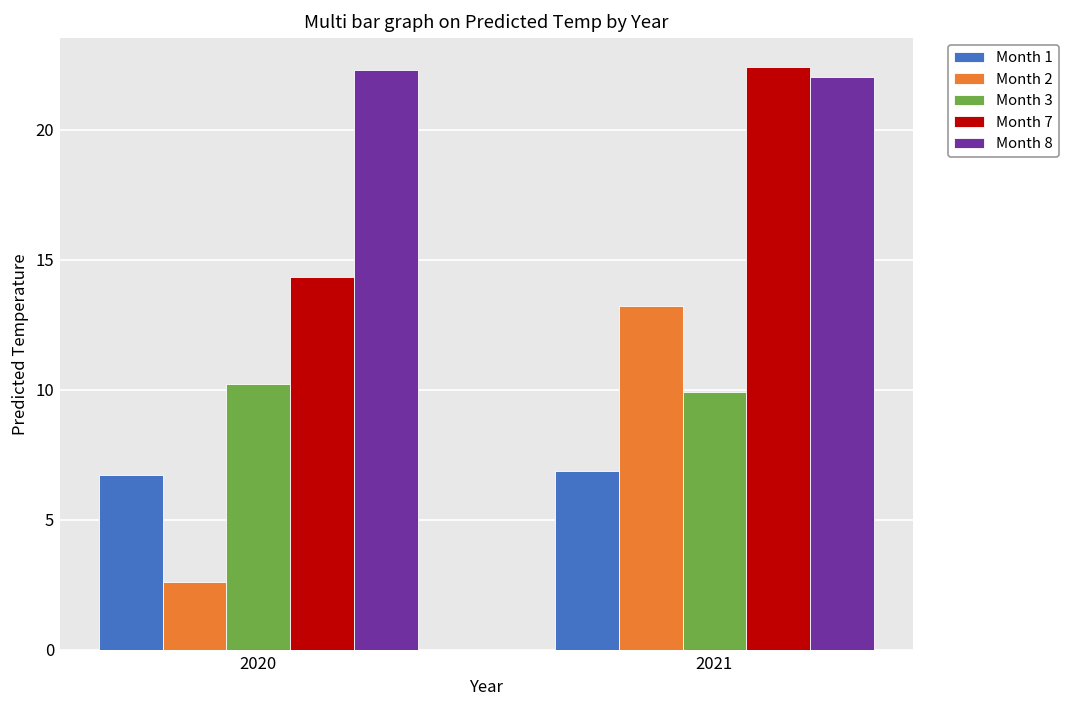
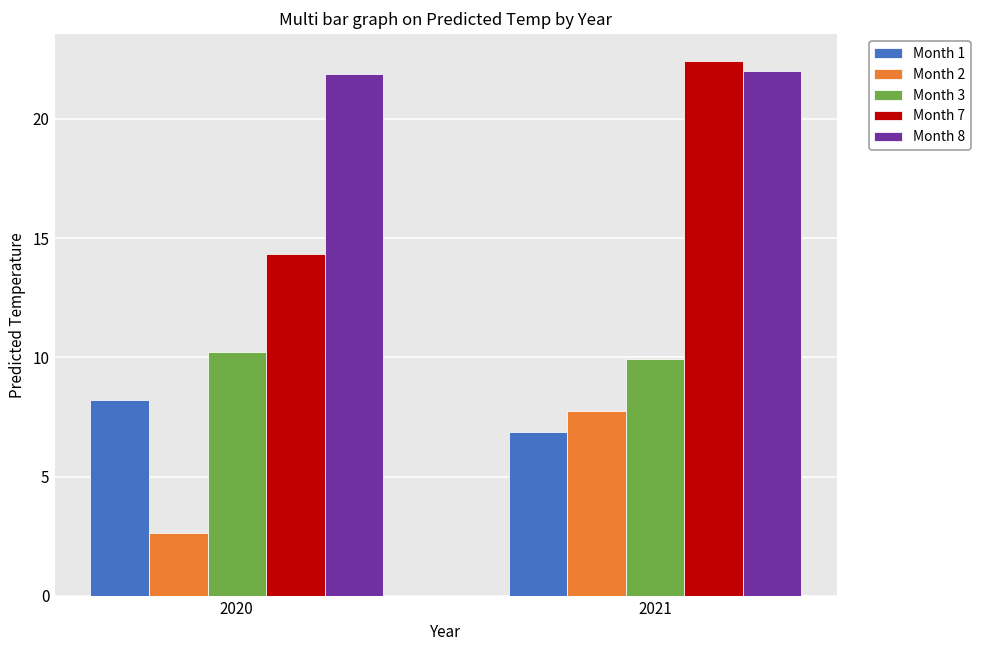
Month 1, 2020: 6.7 -> 8.2
Month 8, 2020: 22.3 -> 21.9
Month 2, 2021: 13.2 -> 7.7
